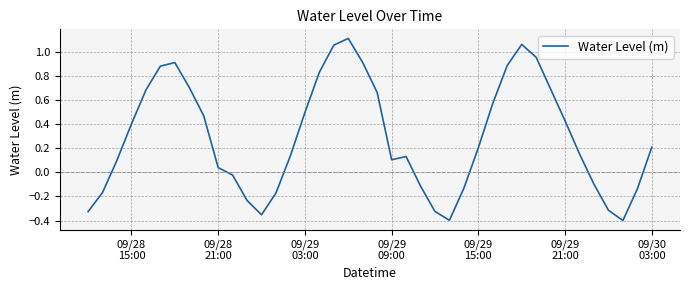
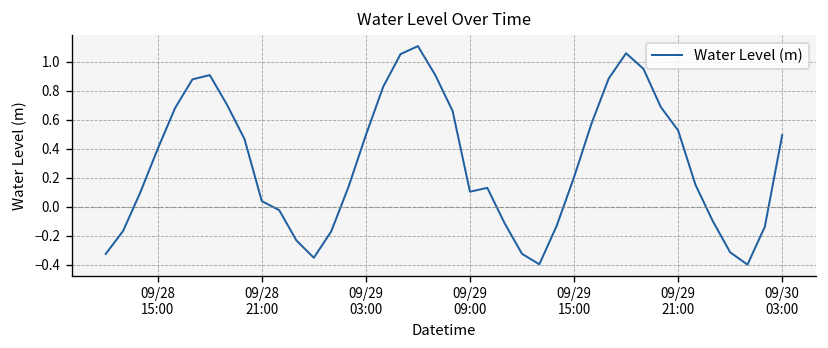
09/29 21:00: 0.43 -> 0.53
09/30 03:00: 0.21 -> 0.49
